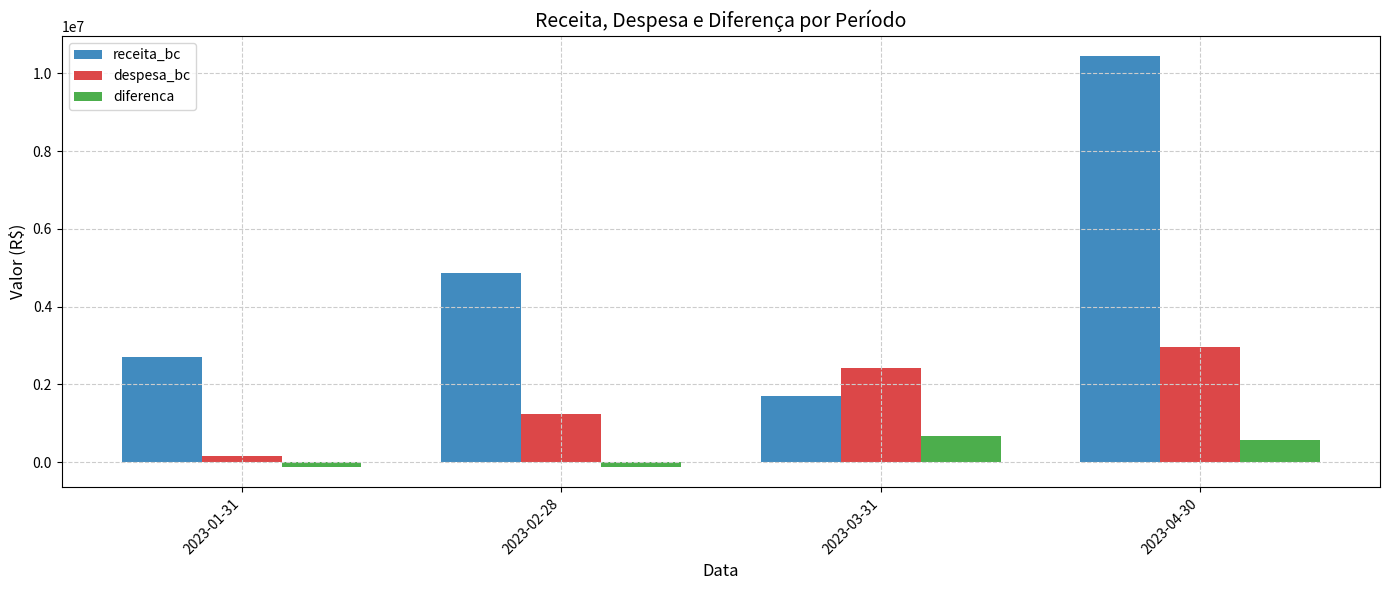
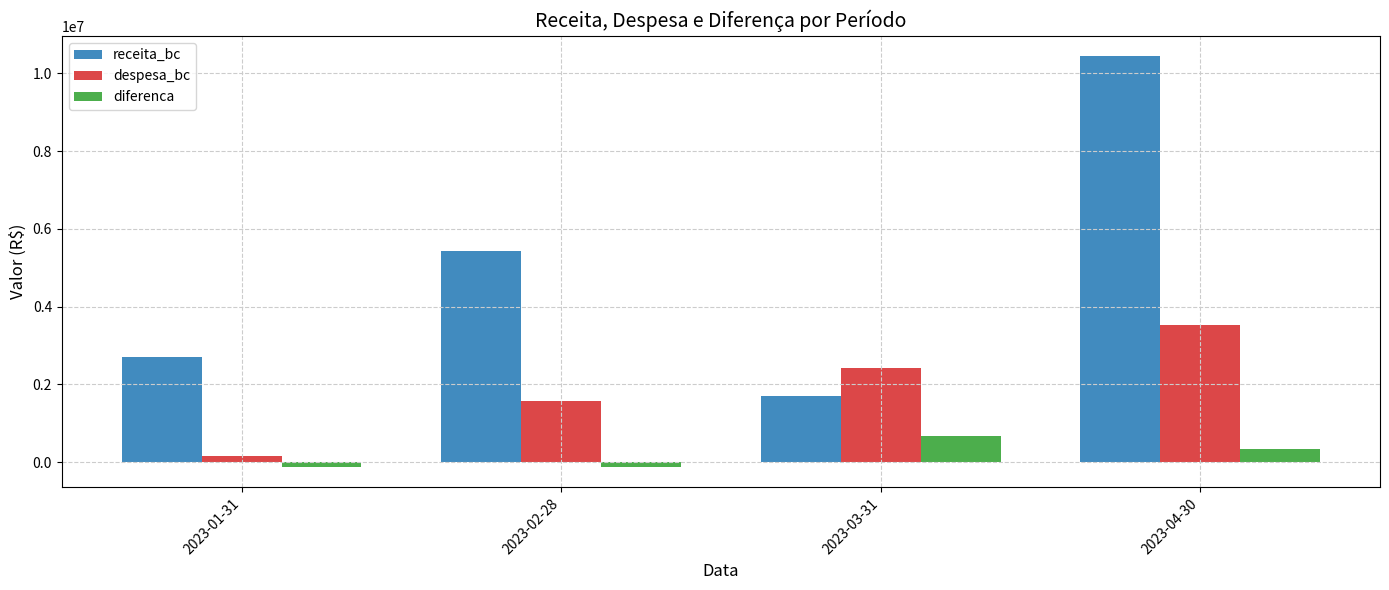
receita_bc, 2023-02-28: 4900000 -> 5400000
despesa_bc, 2023-02-28: 1200000 -> 1600000
despesa_bc, 2023-04-30: 2900000 -> 3500000
diferenca, 2023-04-30: 600000 -> 300000
